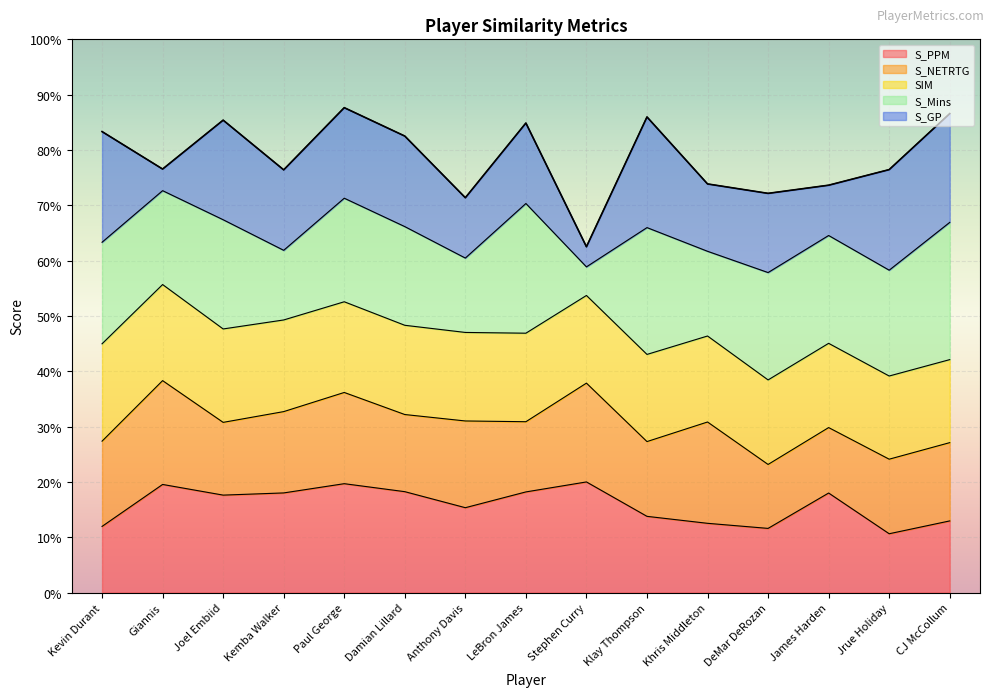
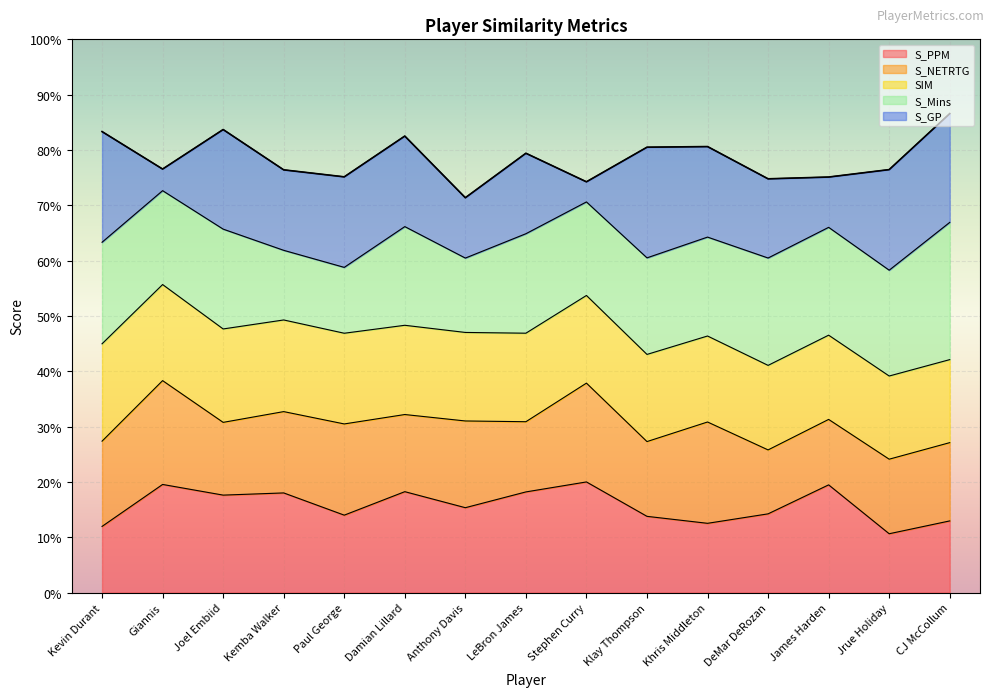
S_Mins, Joel Embiid: 20% -> 18%
S_PPM, Paul George: 20% -> 14%
S_Mins, Paul George: 19% -> 12%
S_Mins, LeBron James: 23% -> 18%
S_Mins, Stephen Curry: 5% -> 17%
S_Mins, Klay Thompson: 23% -> 17%
S_Mins, Khris Middleton: 15% -> 18%
S_GP, Khris Middleton: 12% -> 16%
S_PPM, DeMar DeRozan: 12% -> 14%
S_PPM, James Harden: 18% -> 19%
